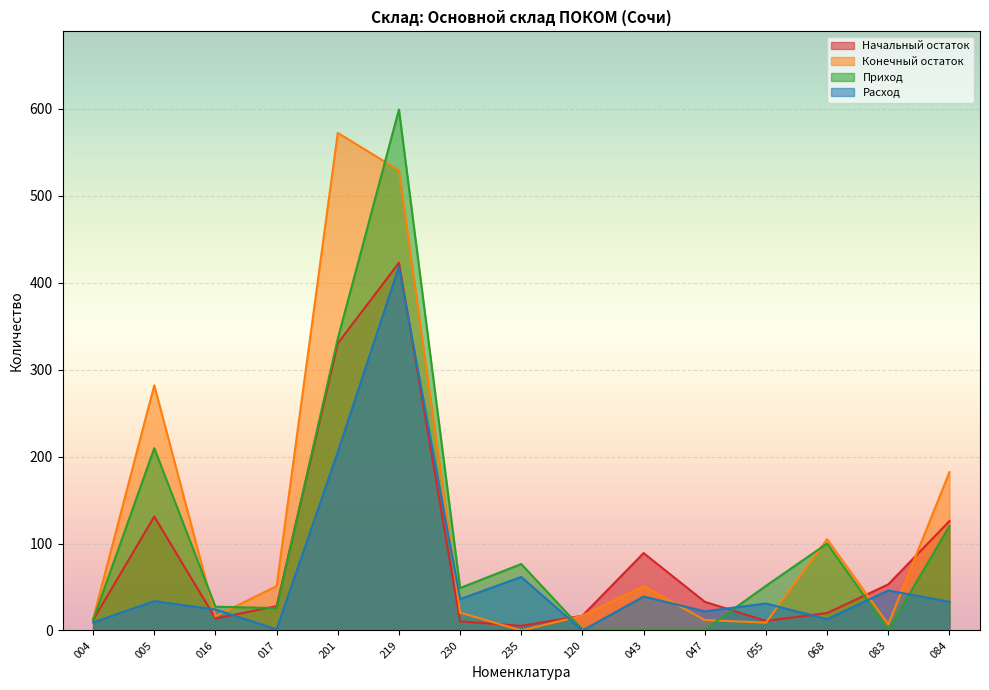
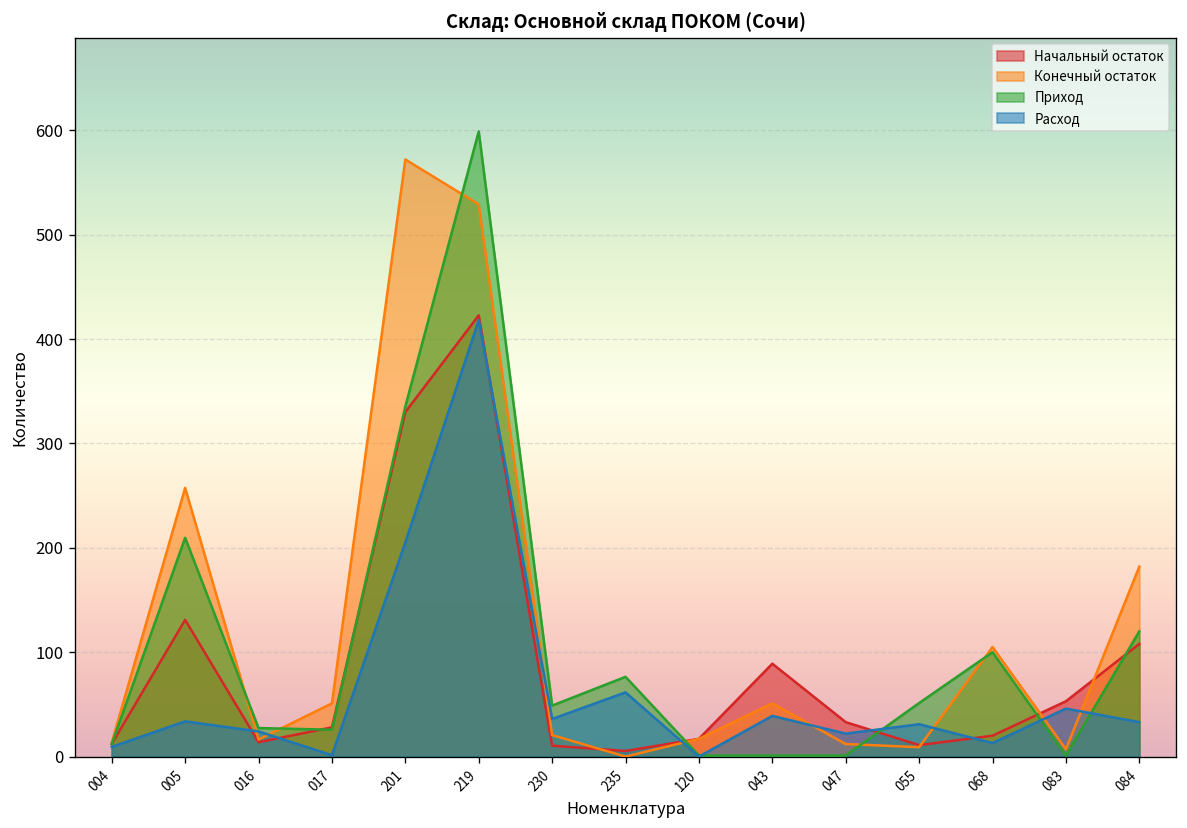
Конечный остаток, 005: 280 -> 260
Начальный остаток, 084: 130 -> 110
